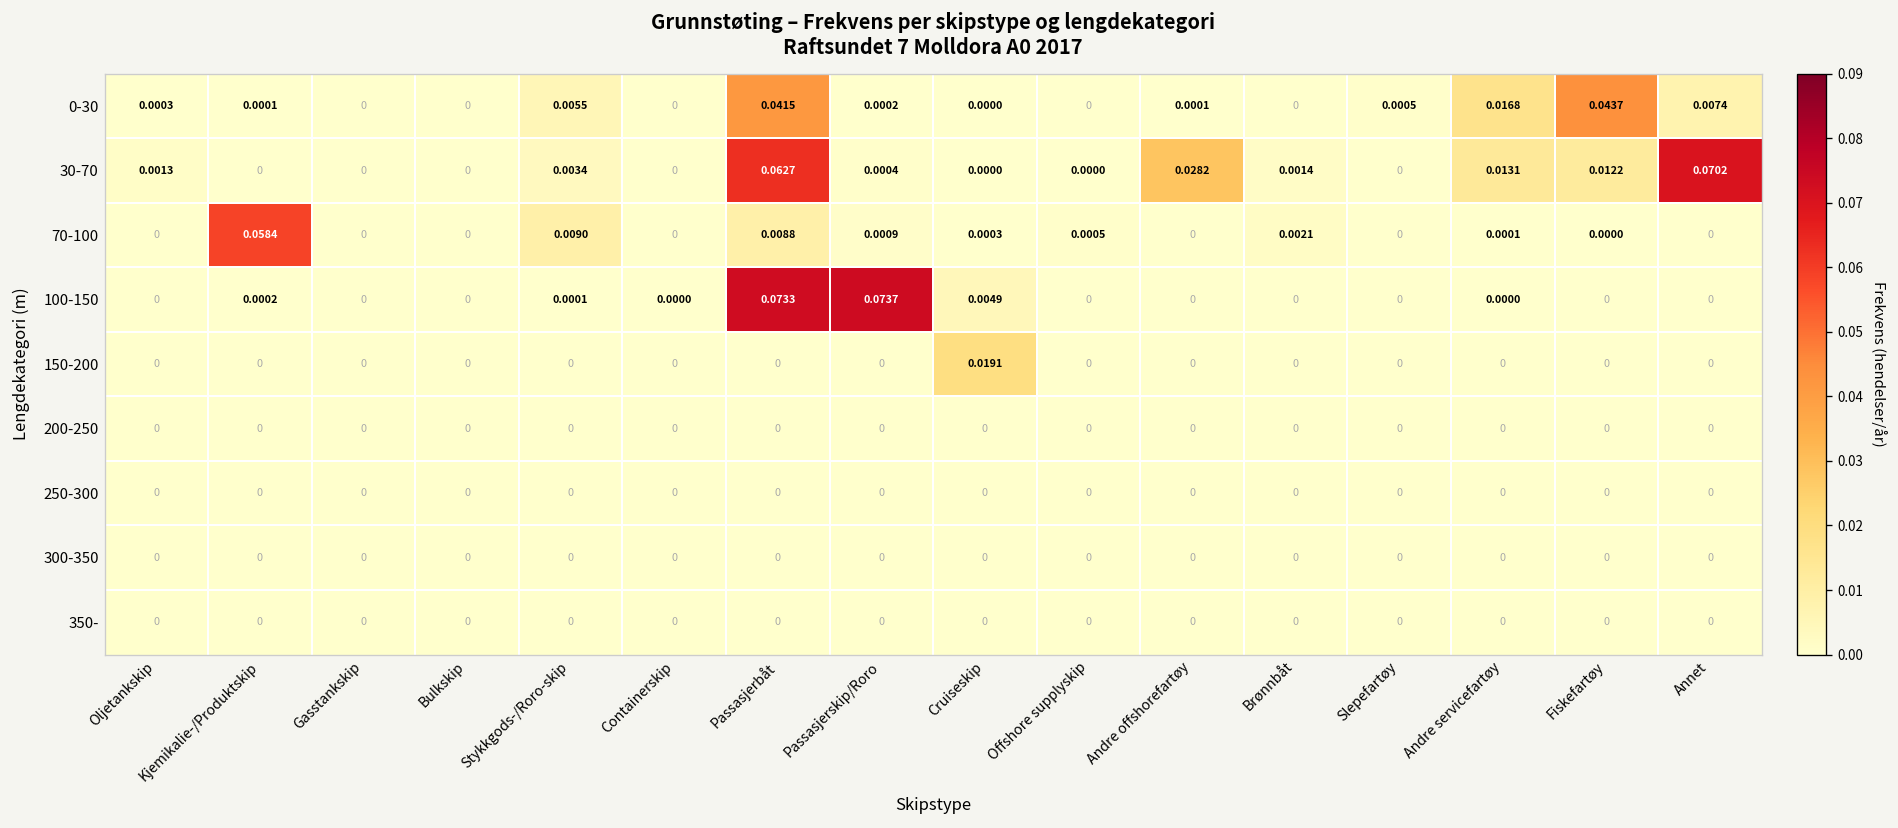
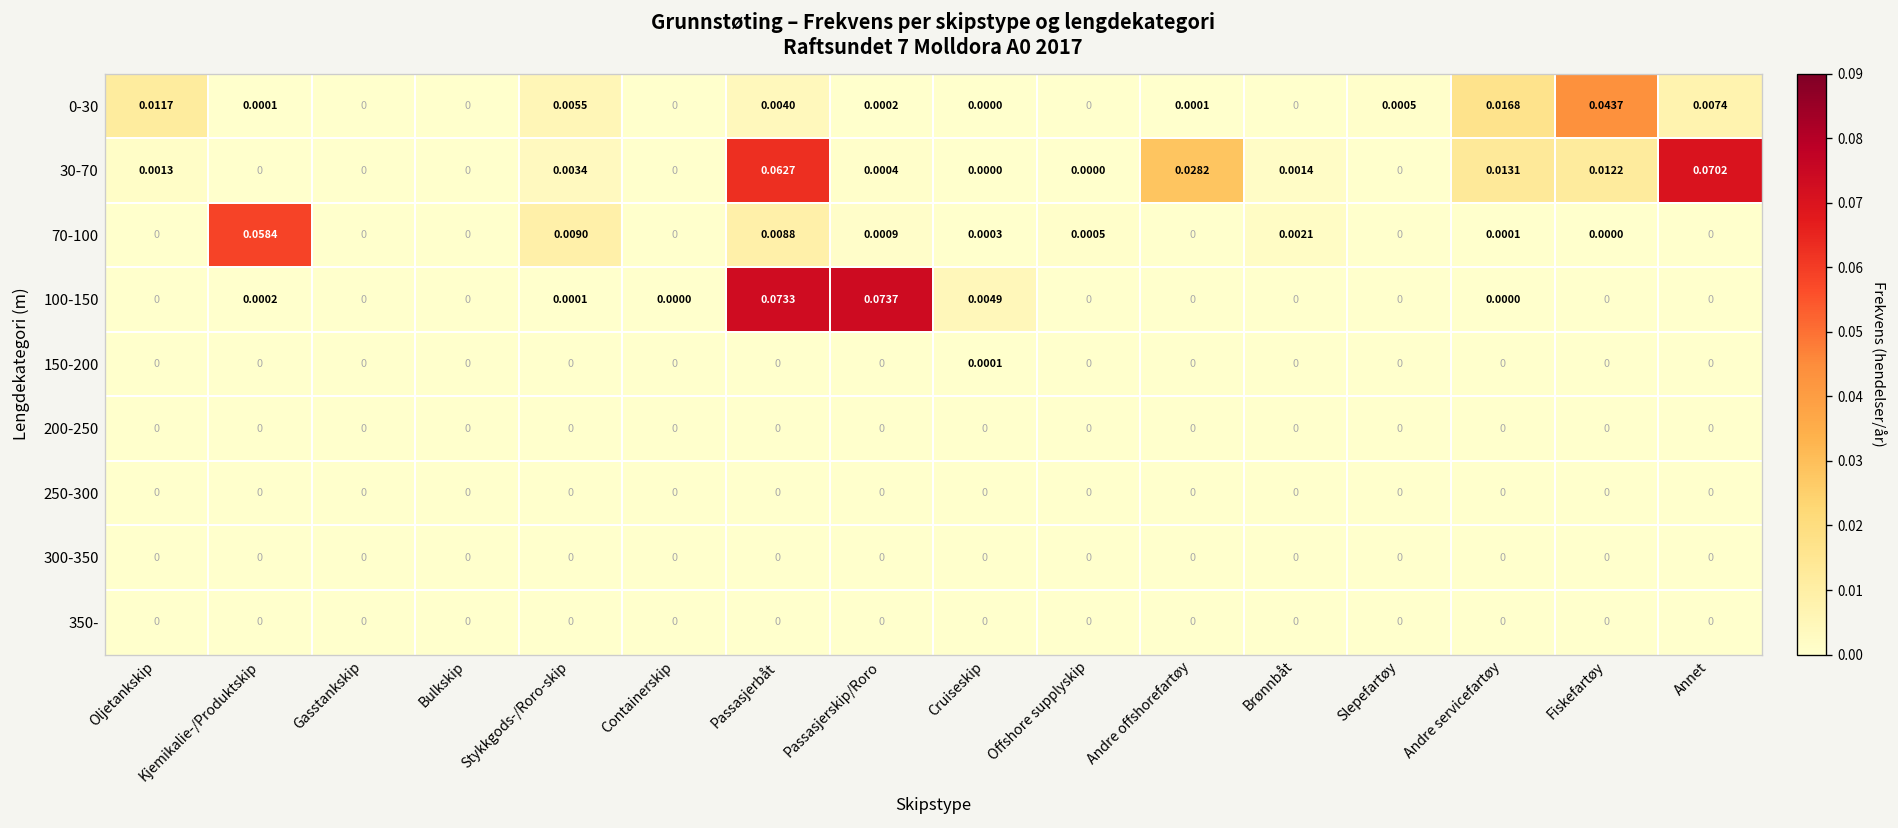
0-30, Oljetankskip: 0.0003 -> 0.0117
0-30, Passasjerbåt: 0.0415 -> 0.0040
150-200, Cruiseskip: 0.0191 -> 0.0001
